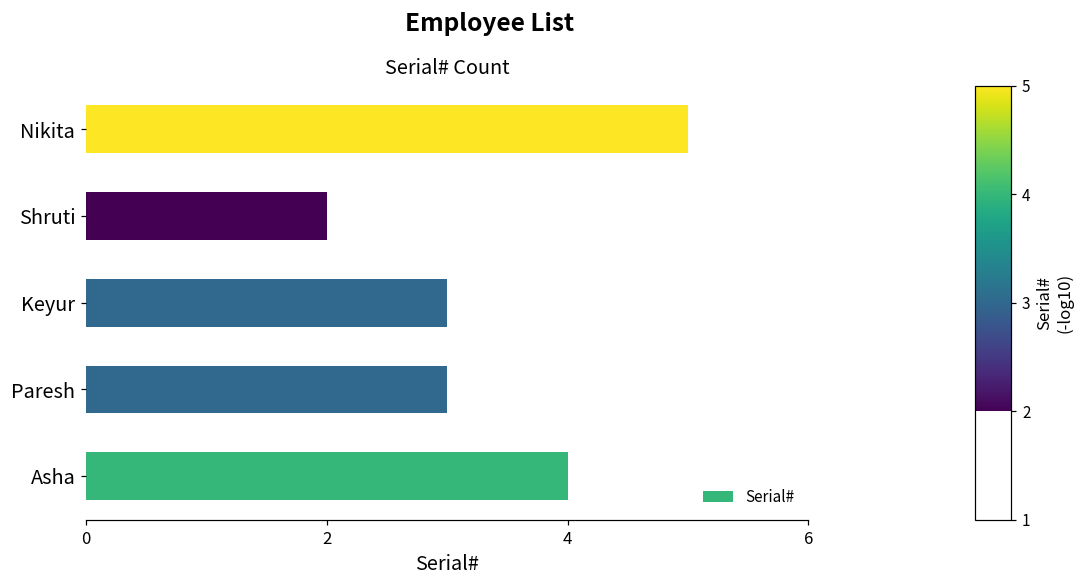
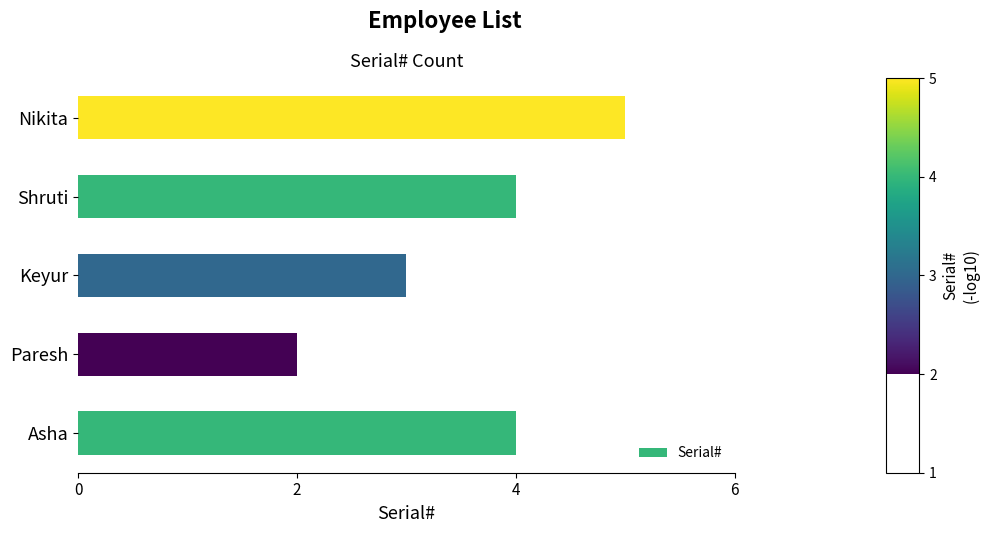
Shruti: 2 -> 4
Paresh: 3 -> 2
